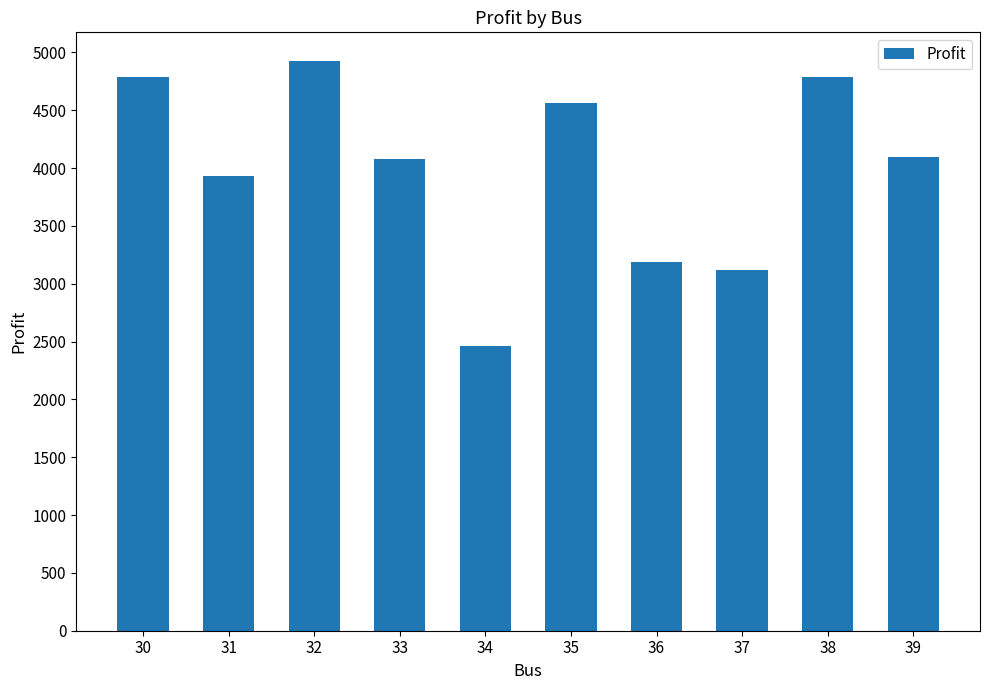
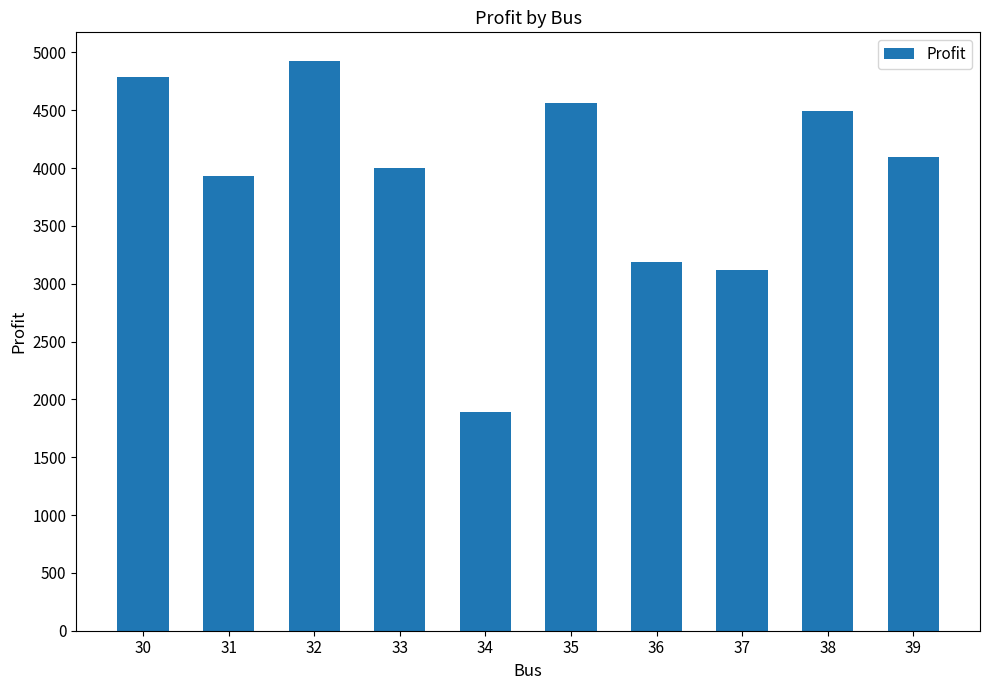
33: 4070 -> 4000
34: 2460 -> 1890
38: 4790 -> 4500
